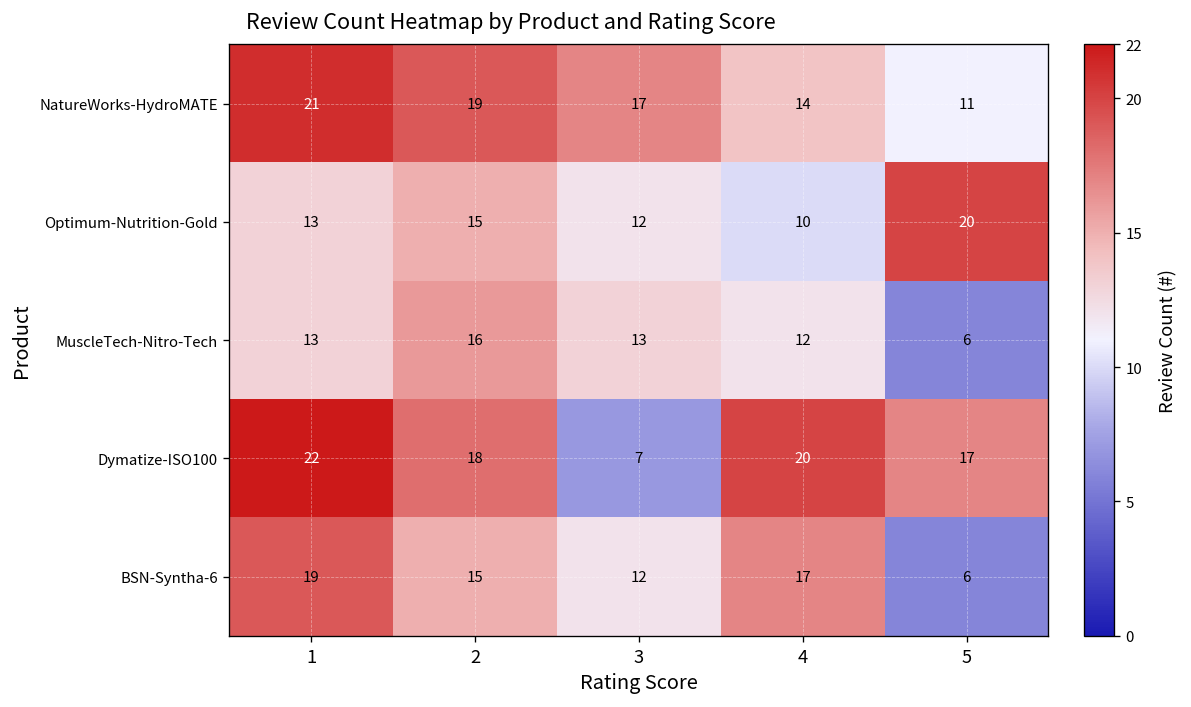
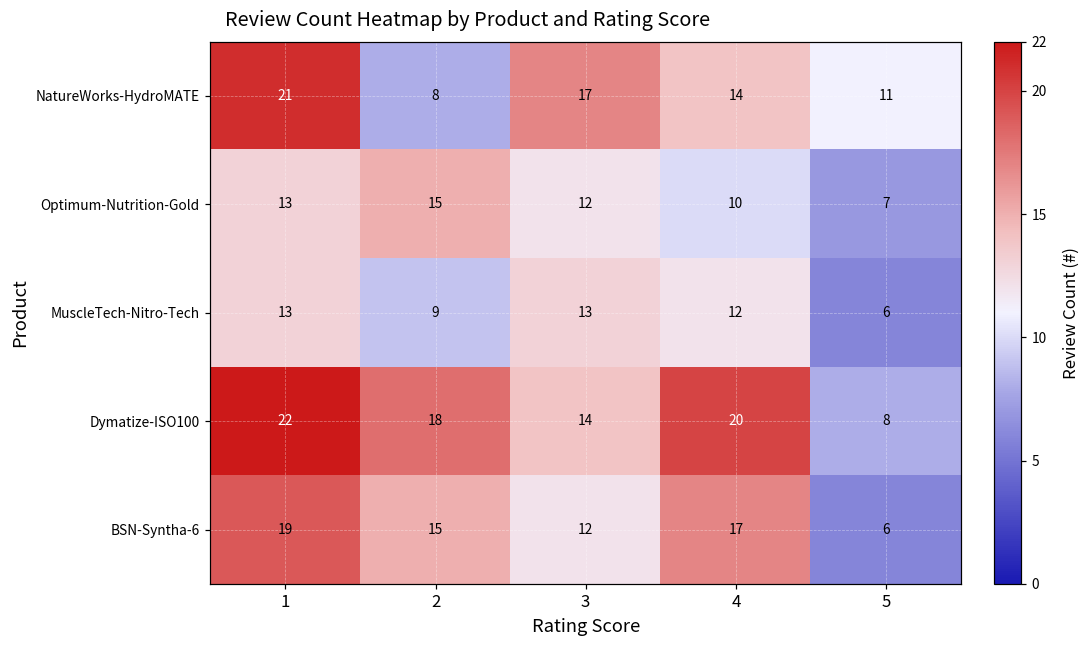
NatureWorks-HydroMATE, 2: 19 -> 8
Optimum-Nutrition-Gold, 5: 20 -> 7
MuscleTech-Nitro-Tech, 2: 16 -> 9
Dymatize-ISO100, 3: 7 -> 14
Dymatize-ISO100, 5: 17 -> 8
